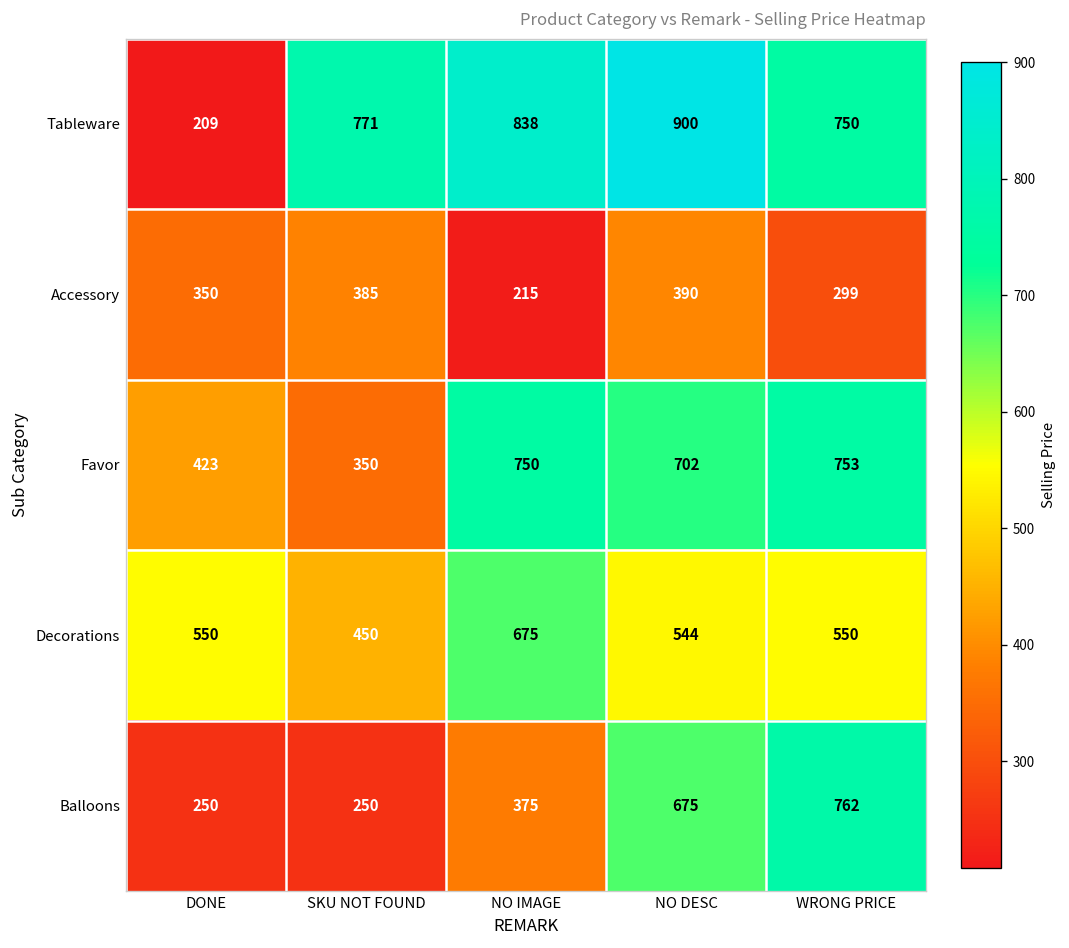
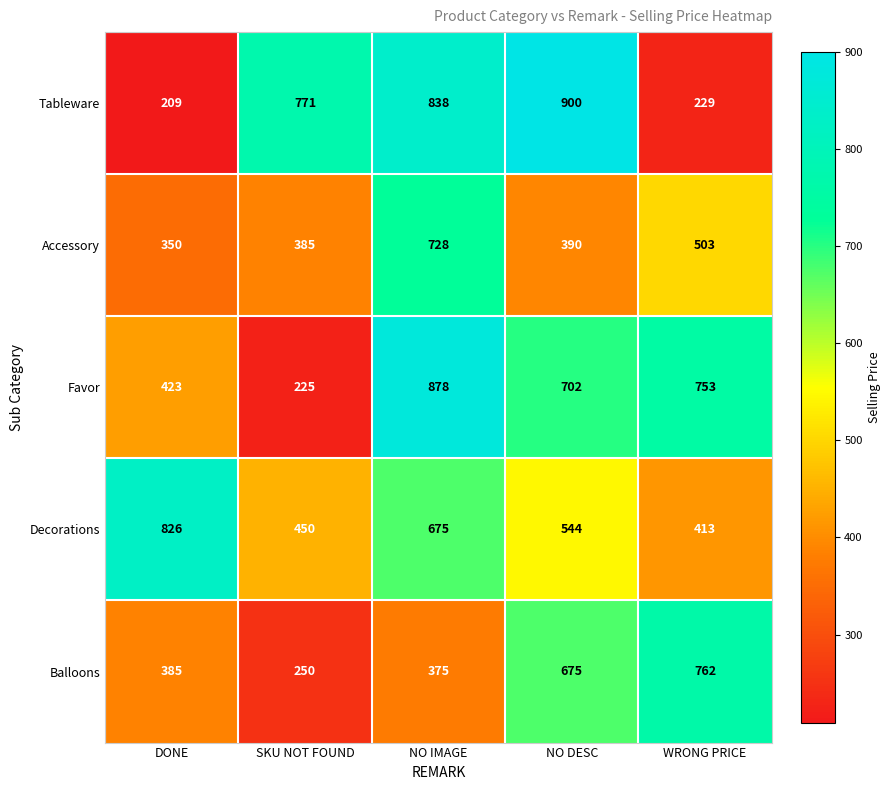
Tableware, WRONG PRICE: 750 -> 229
Accessory, NO IMAGE: 215 -> 728
Accessory, WRONG PRICE: 299 -> 503
Favor, SKU NOT FOUND: 350 -> 225
Favor, NO IMAGE: 750 -> 878
Decorations, DONE: 550 -> 826
Decorations, WRONG PRICE: 550 -> 413
Balloons, DONE: 250 -> 385
